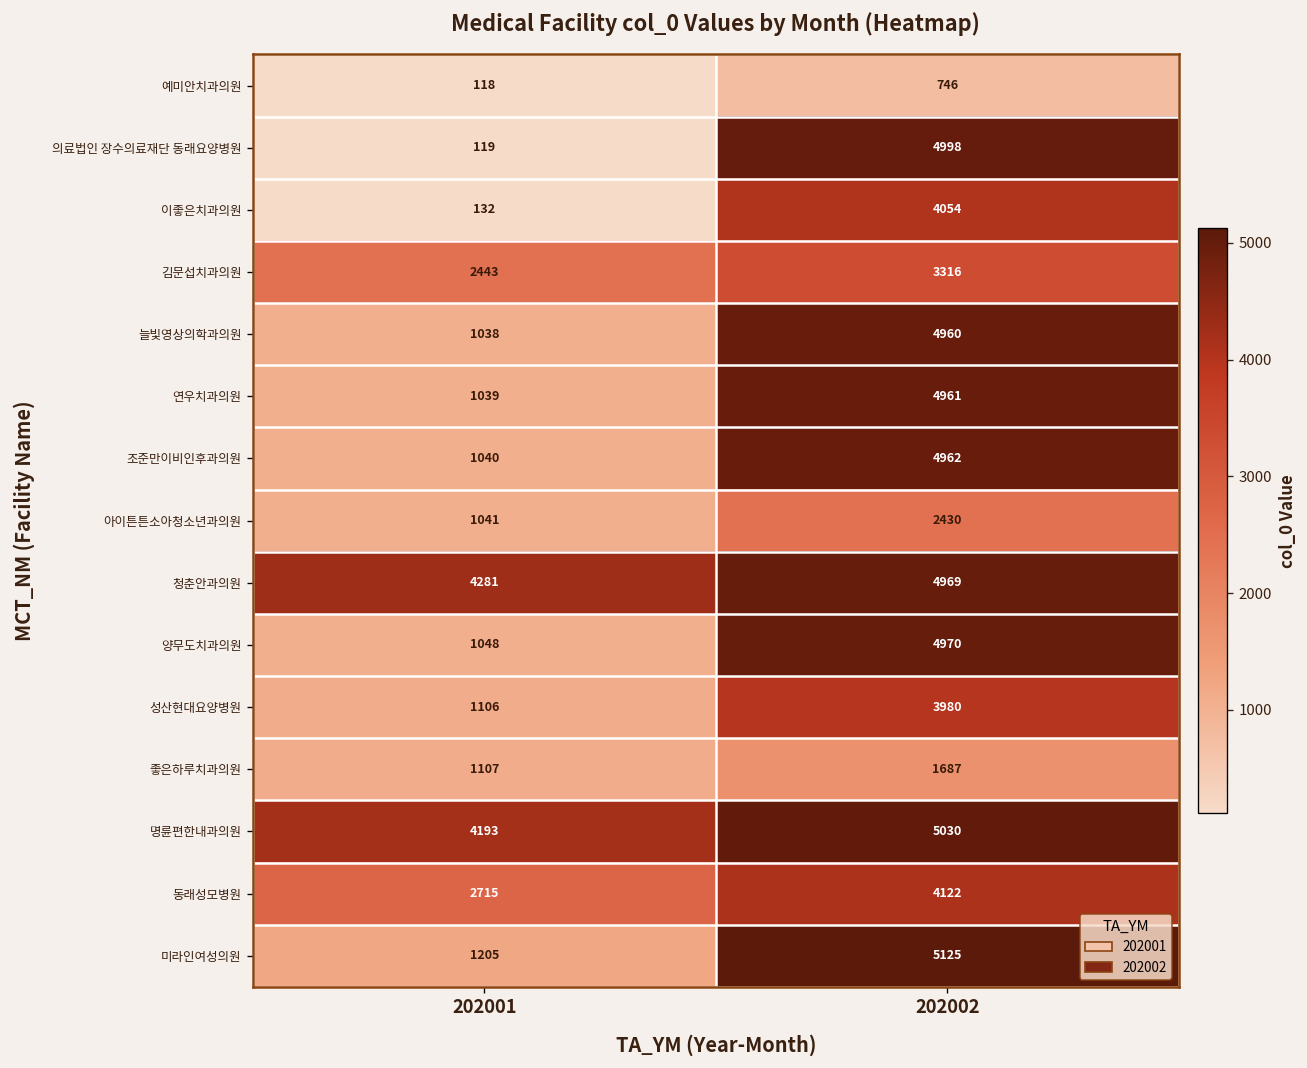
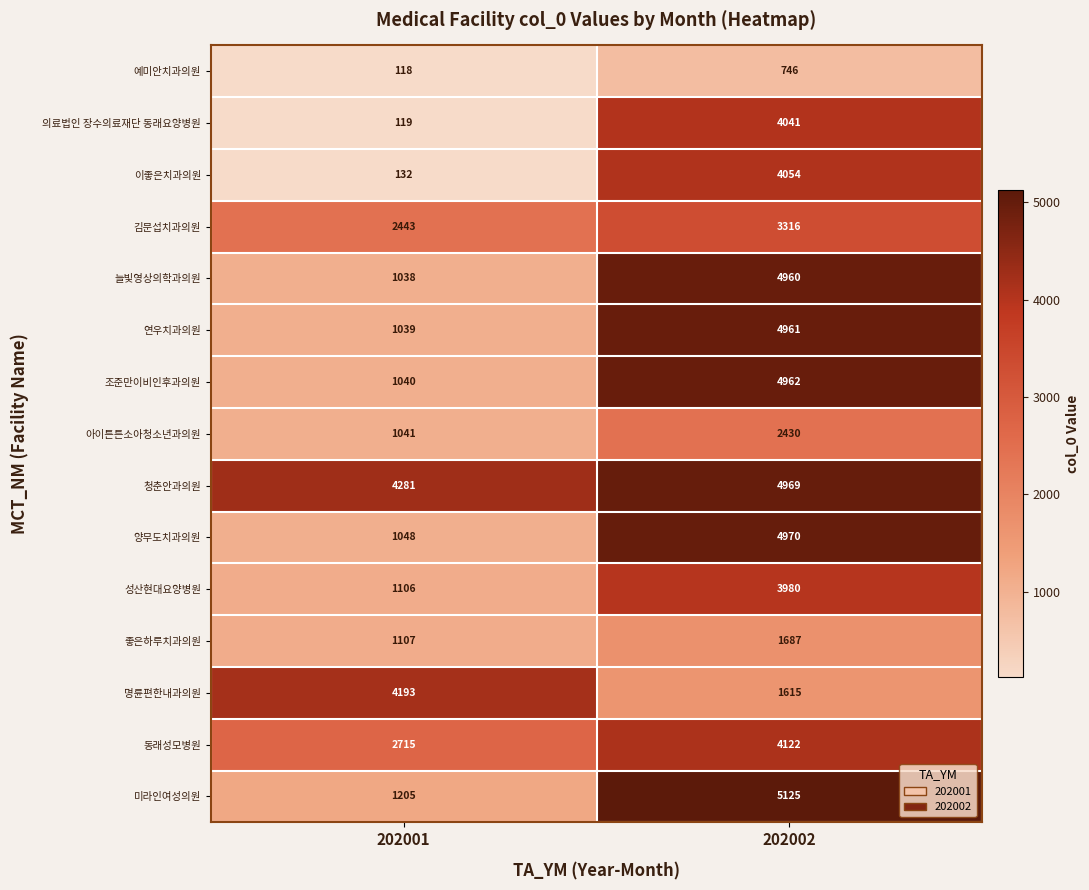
의료법인 장수의료재단 동래요양병원, 202002: 4998 -> 4041
명륜편한내과의원, 202002: 5030 -> 1615
